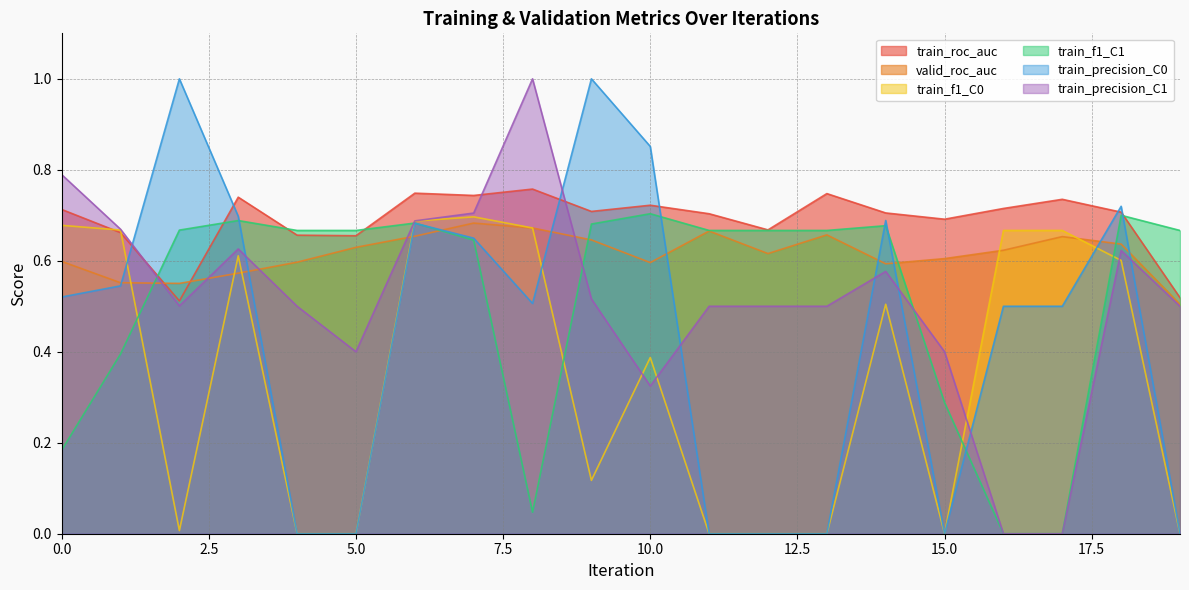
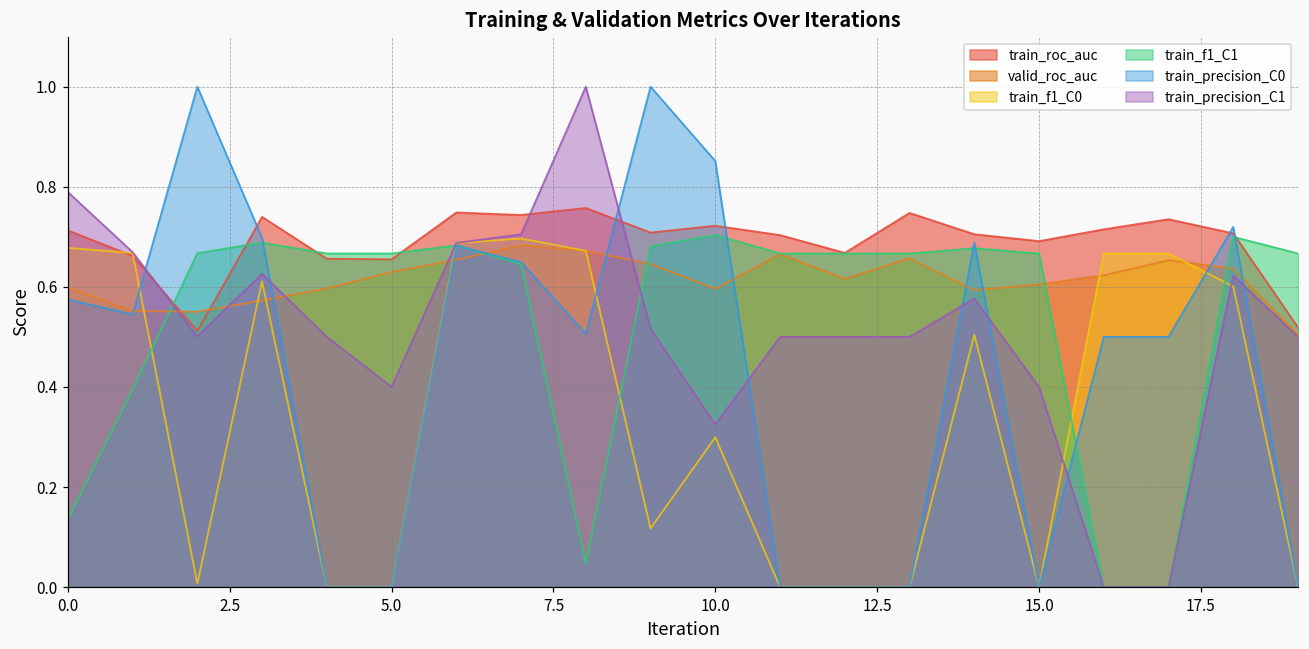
train_f1_C1, 0.0: 0.18 -> 0.14
train_precision_C0, 0.0: 0.52 -> 0.57
train_f1_C0, 10.0: 0.39 -> 0.30
train_f1_C1, 15.0: 0.29 -> 0.67
